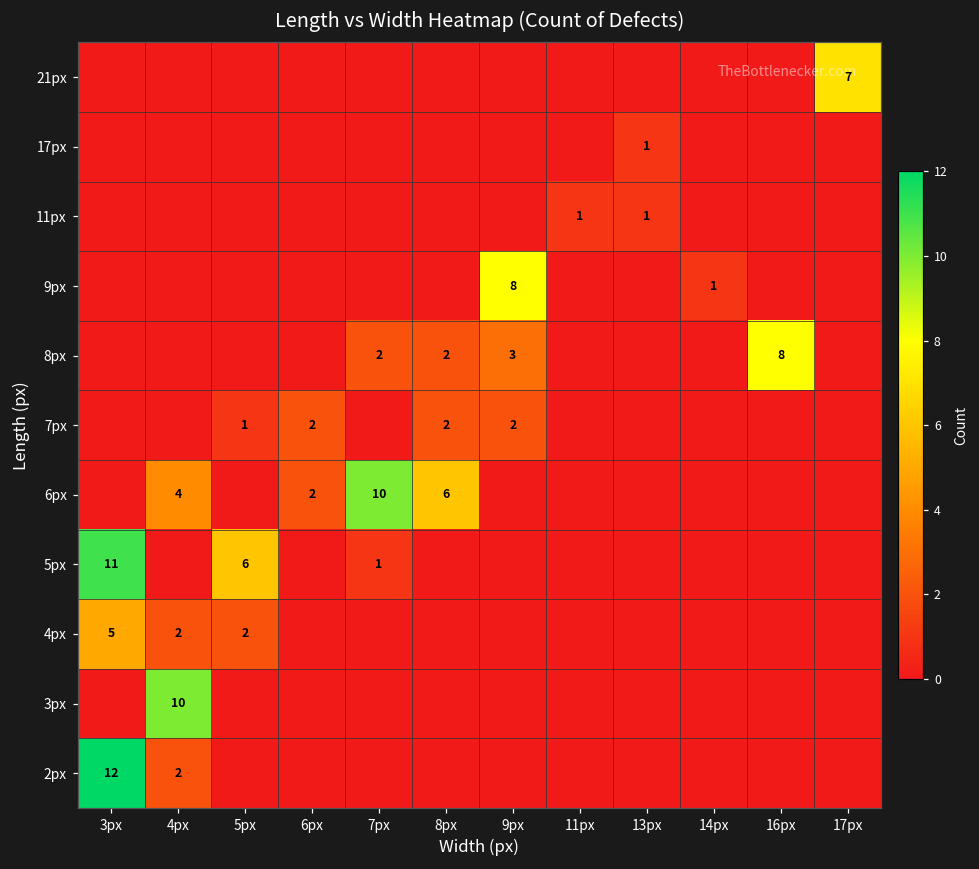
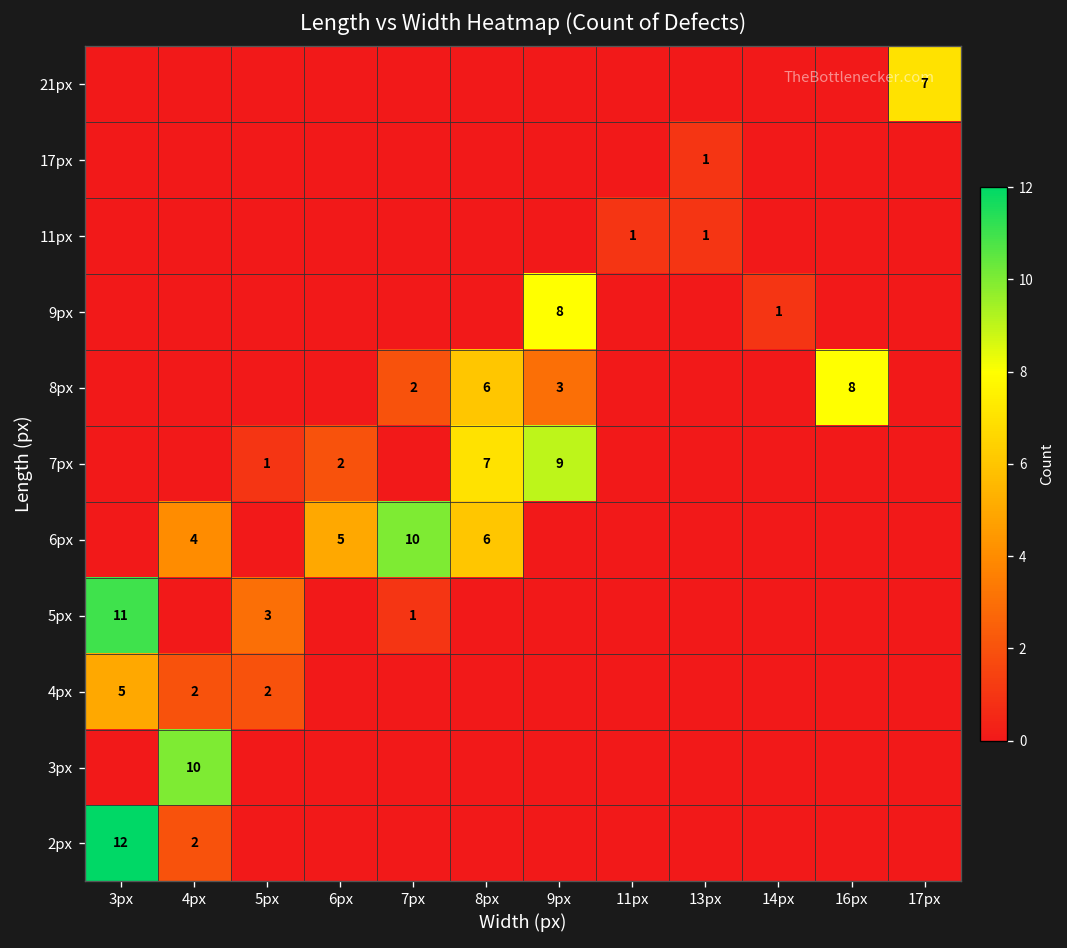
8px, 8px: 2 -> 6
7px, 8px: 2 -> 7
7px, 9px: 2 -> 9
6px, 6px: 2 -> 5
5px, 5px: 6 -> 3
